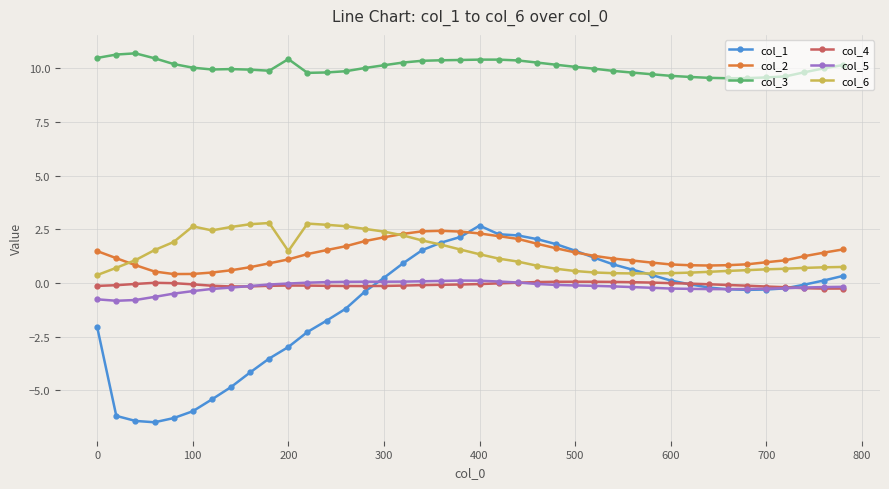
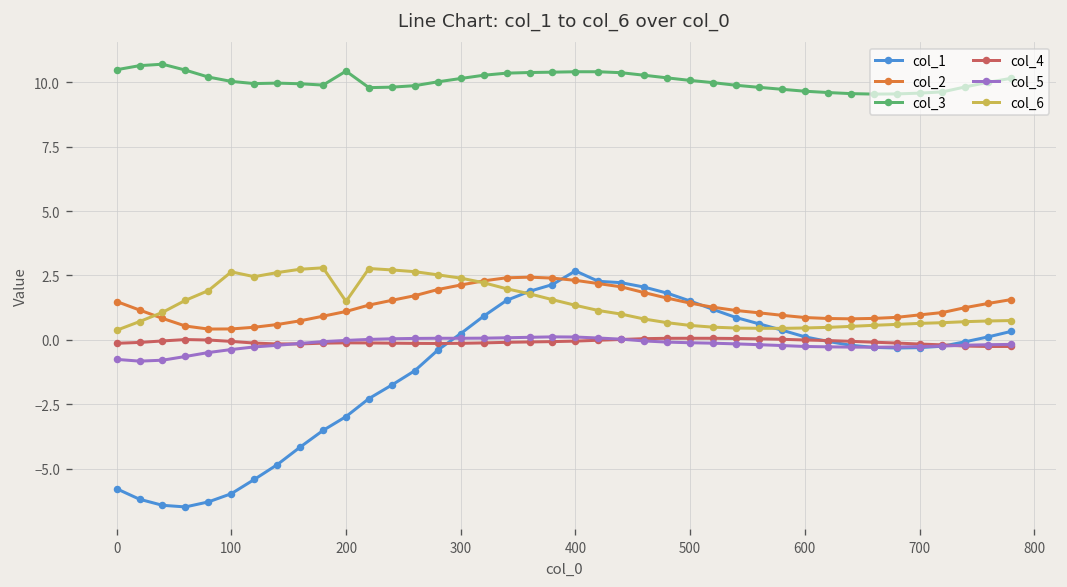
col_1, 0: -2.0 -> -5.8
